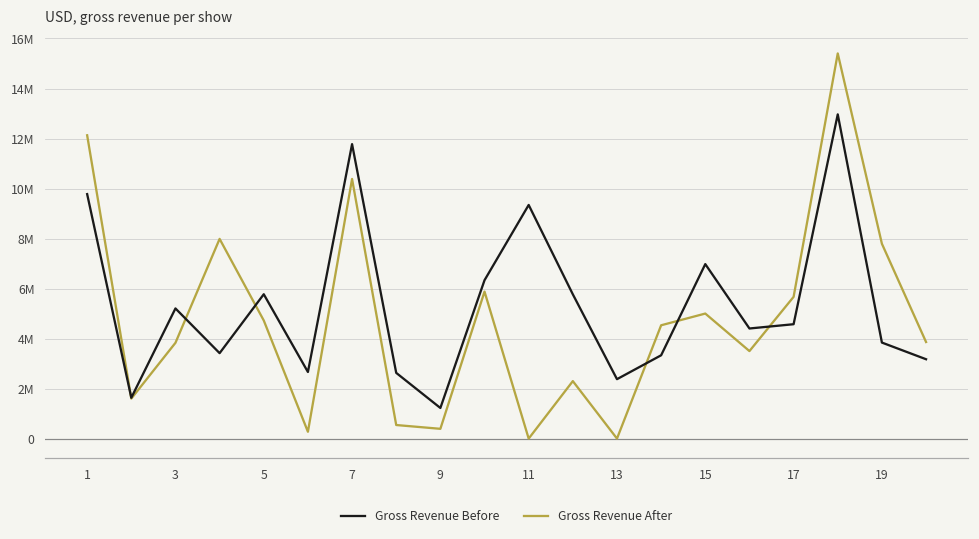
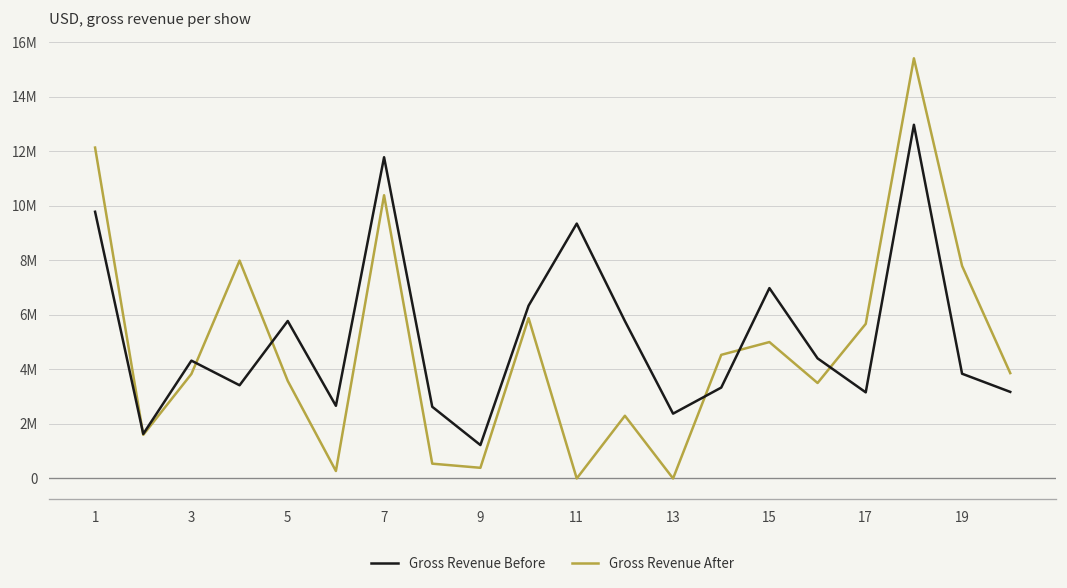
Gross Revenue Before, 3: 5200000 -> 4300000
Gross Revenue After, 5: 4700000 -> 3600000
Gross Revenue Before, 17: 4600000 -> 3200000
